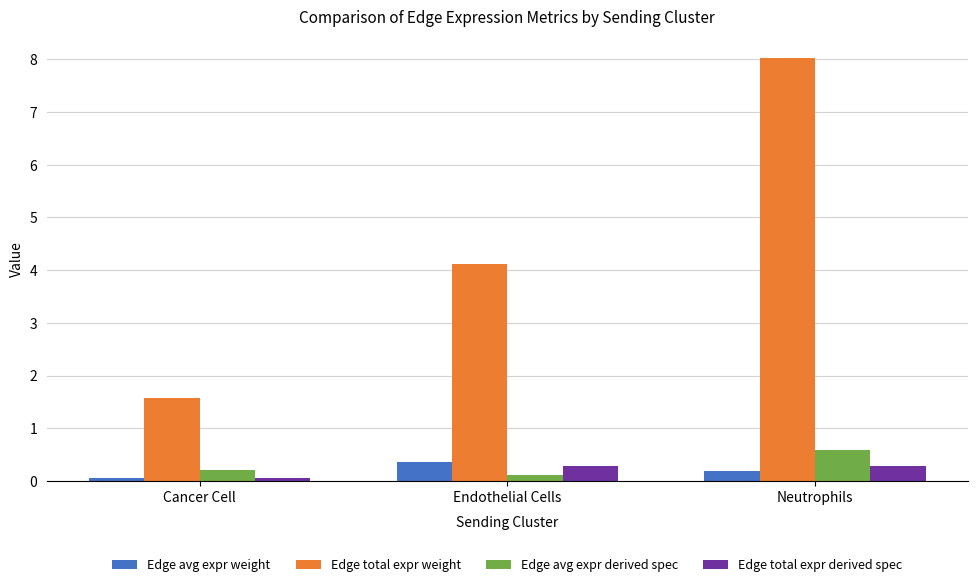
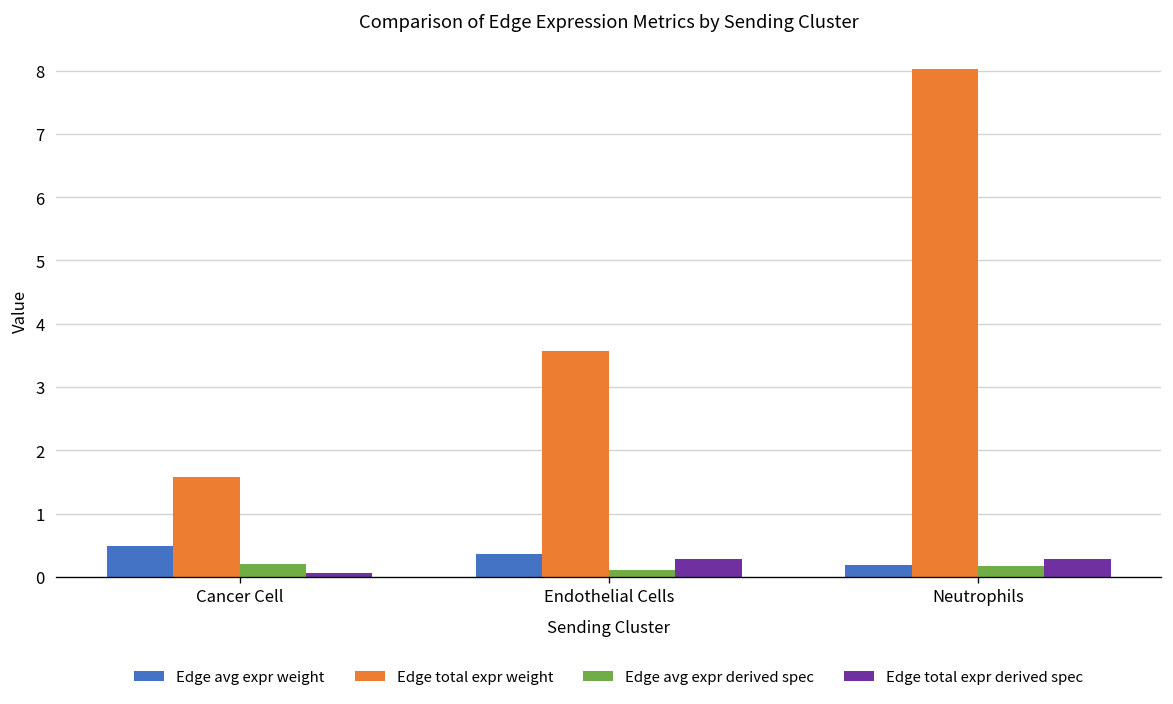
Edge avg expr weight, Cancer Cell: 0.1 -> 0.5
Edge total expr weight, Endothelial Cells: 4.1 -> 3.6
Edge avg expr derived spec, Neutrophils: 0.6 -> 0.2
